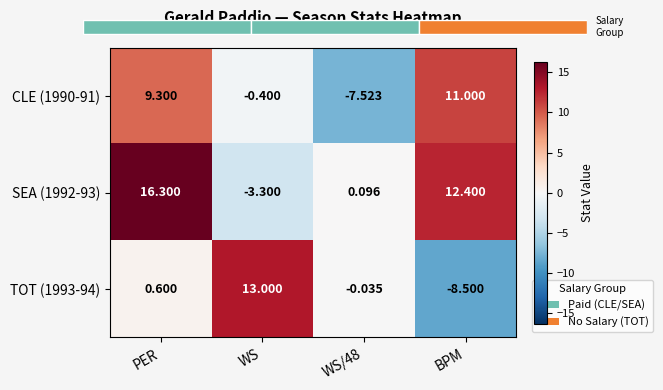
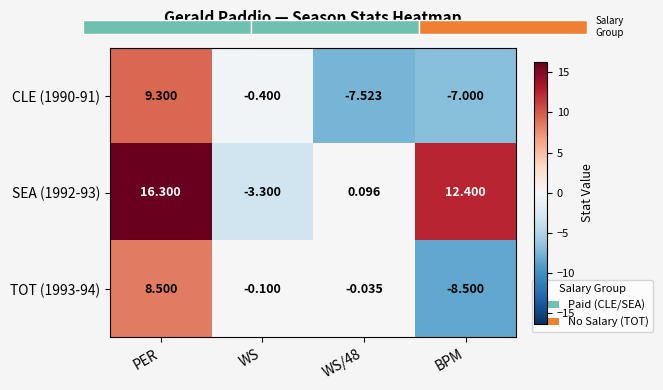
Gerald Paddio — Season Stats Heatmap, CLE (1990-91), BPM: 11.000 -> -7.000
Gerald Paddio — Season Stats Heatmap, TOT (1993-94), PER: 0.600 -> 8.500
Gerald Paddio — Season Stats Heatmap, TOT (1993-94), WS: 13.000 -> -0.100
